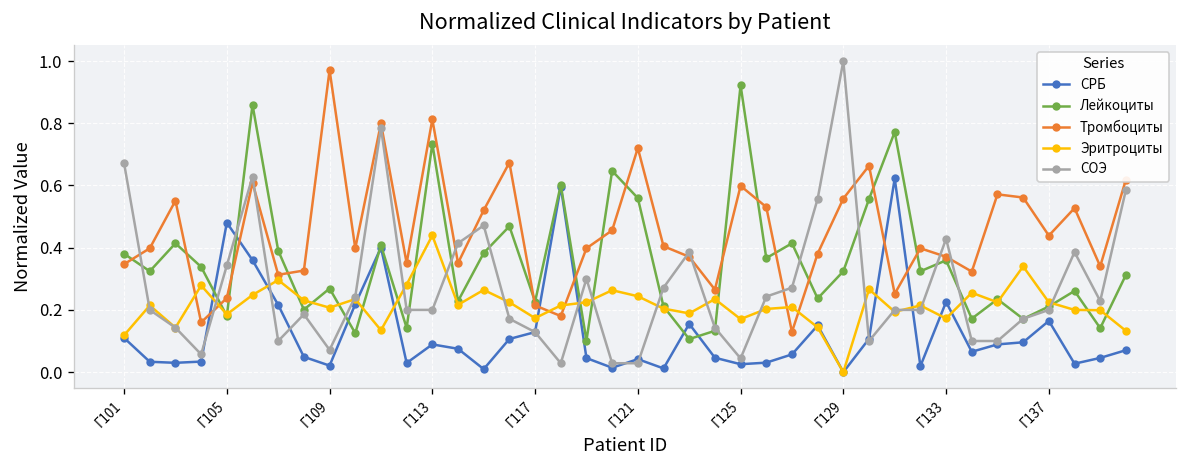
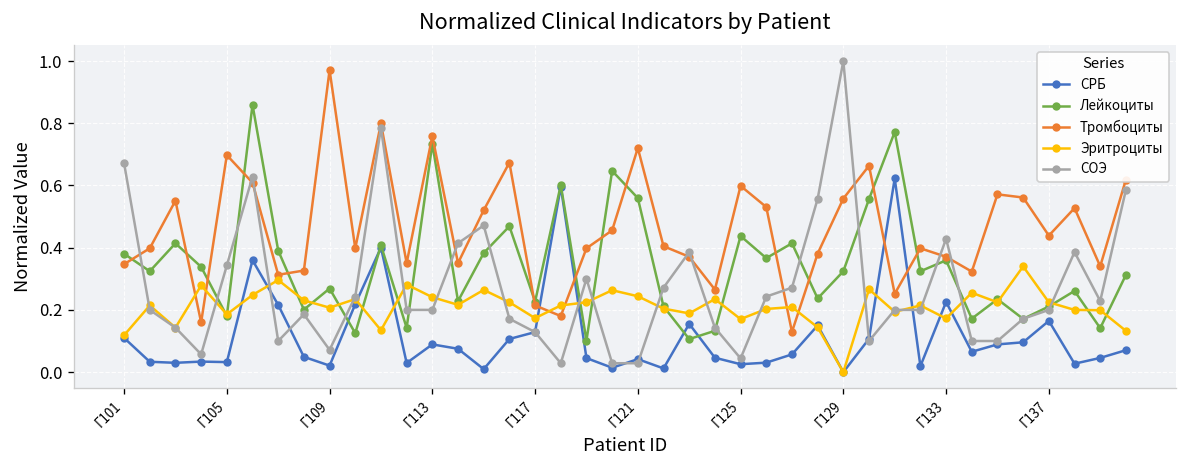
СРБ, Г105: 0.48 -> 0.03
Тромбоциты, Г105: 0.24 -> 0.70
Тромбоциты, Г113: 0.81 -> 0.76
Эритроциты, Г113: 0.44 -> 0.24
Лейкоциты, Г125: 0.92 -> 0.44
